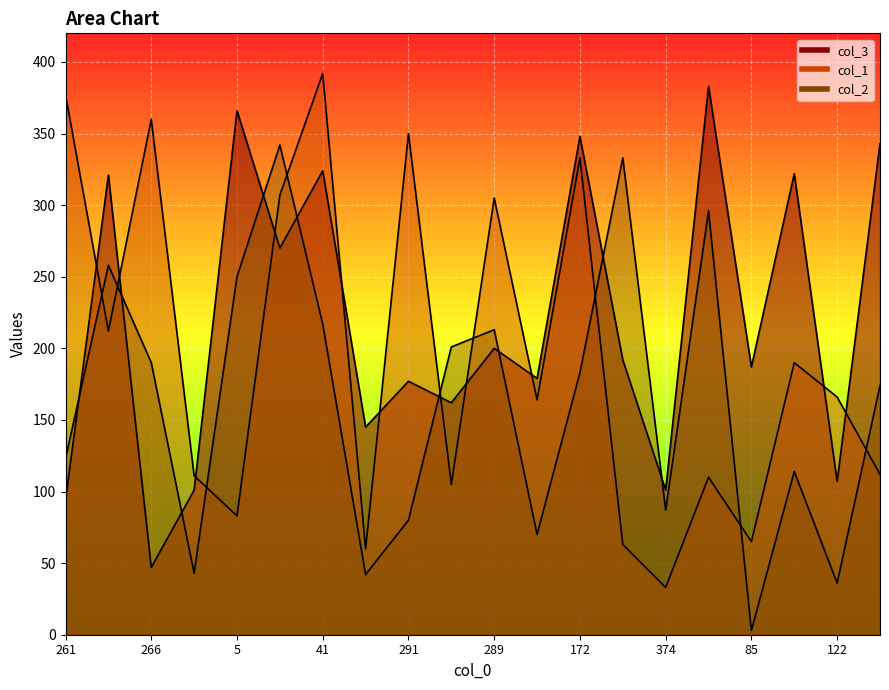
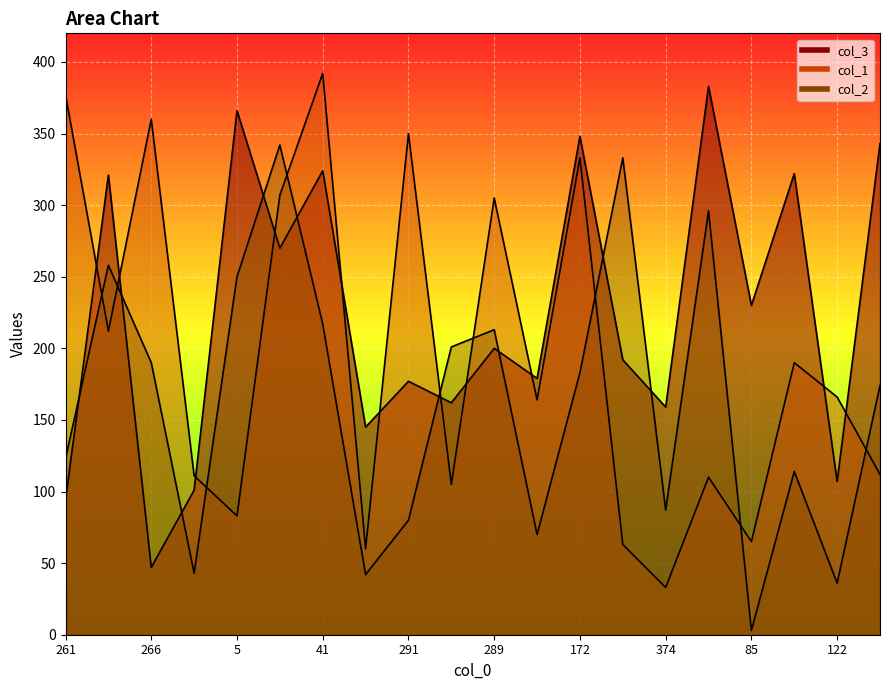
col_3, 374: 101 -> 159
col_3, 85: 187 -> 230
